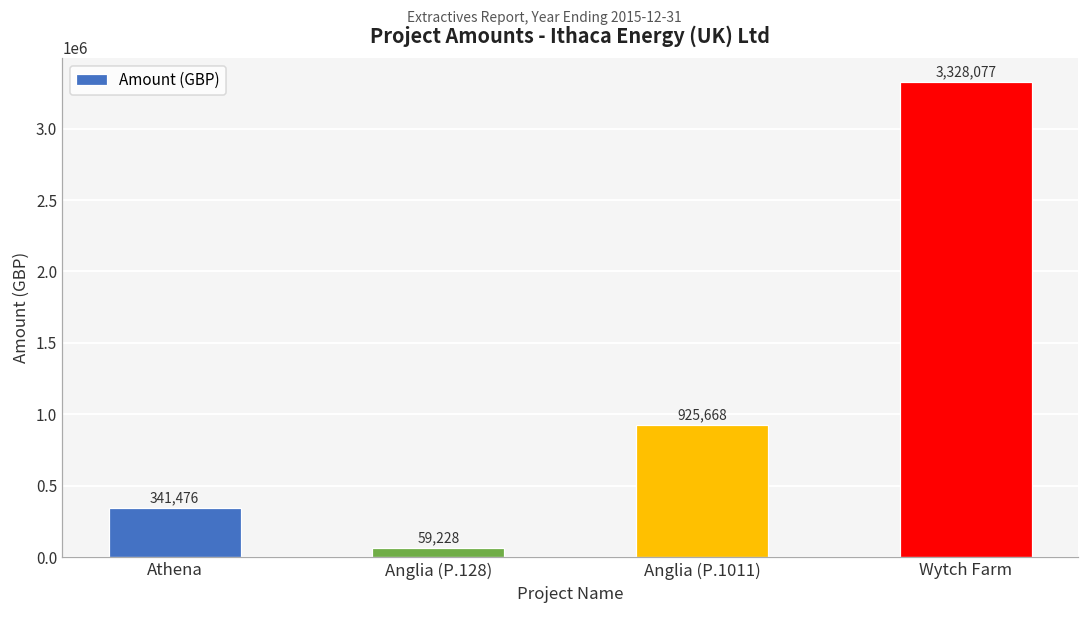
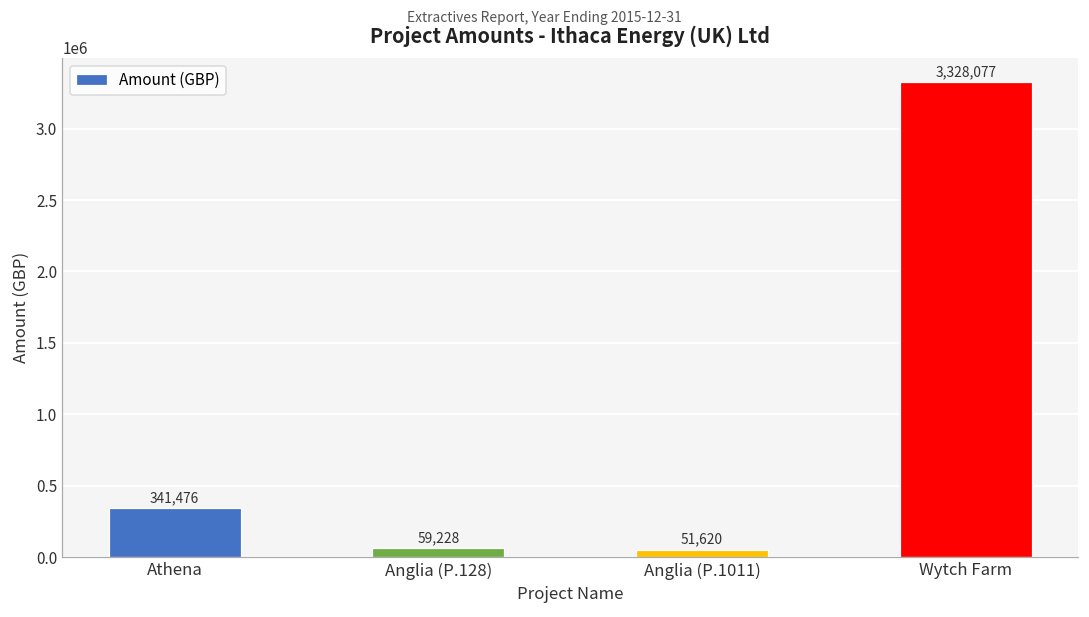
Anglia (P.1011): 925,668 -> 51,620
